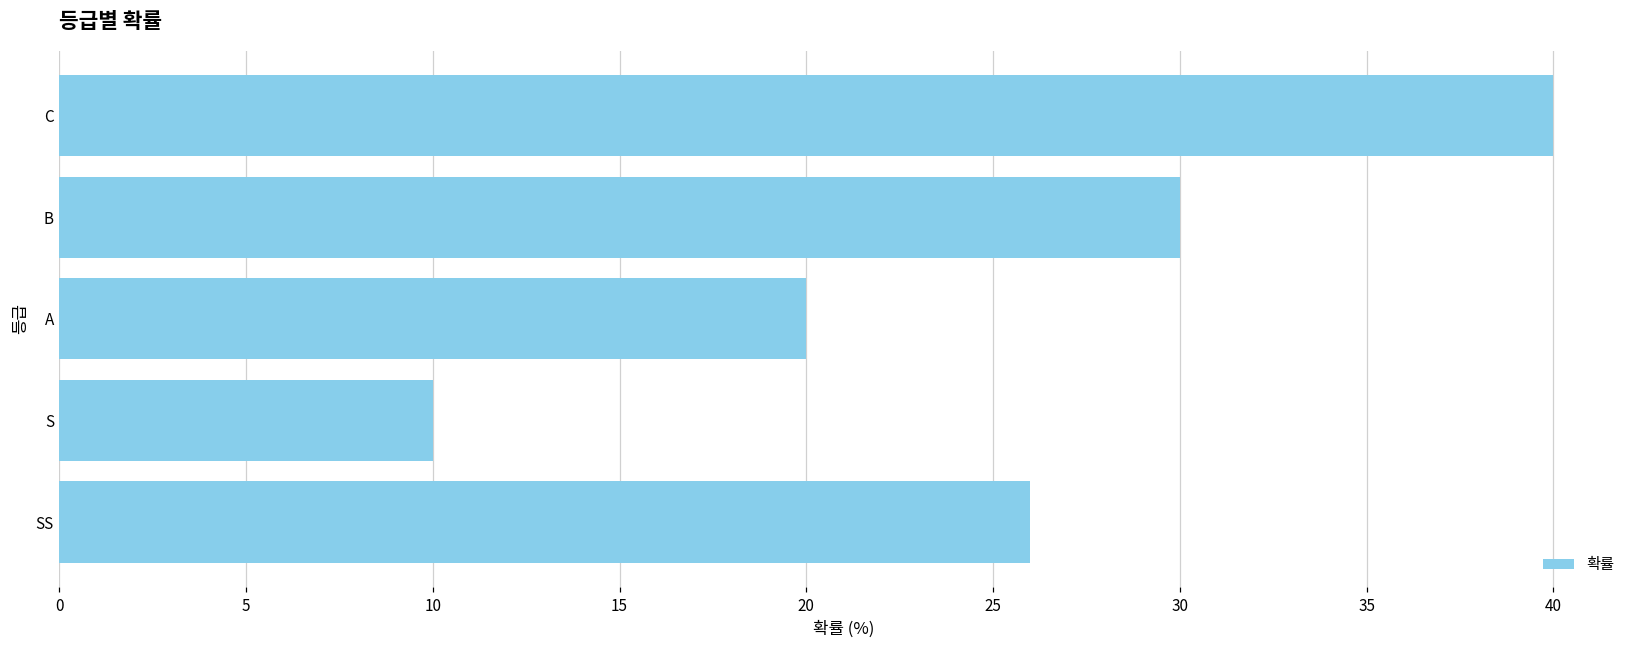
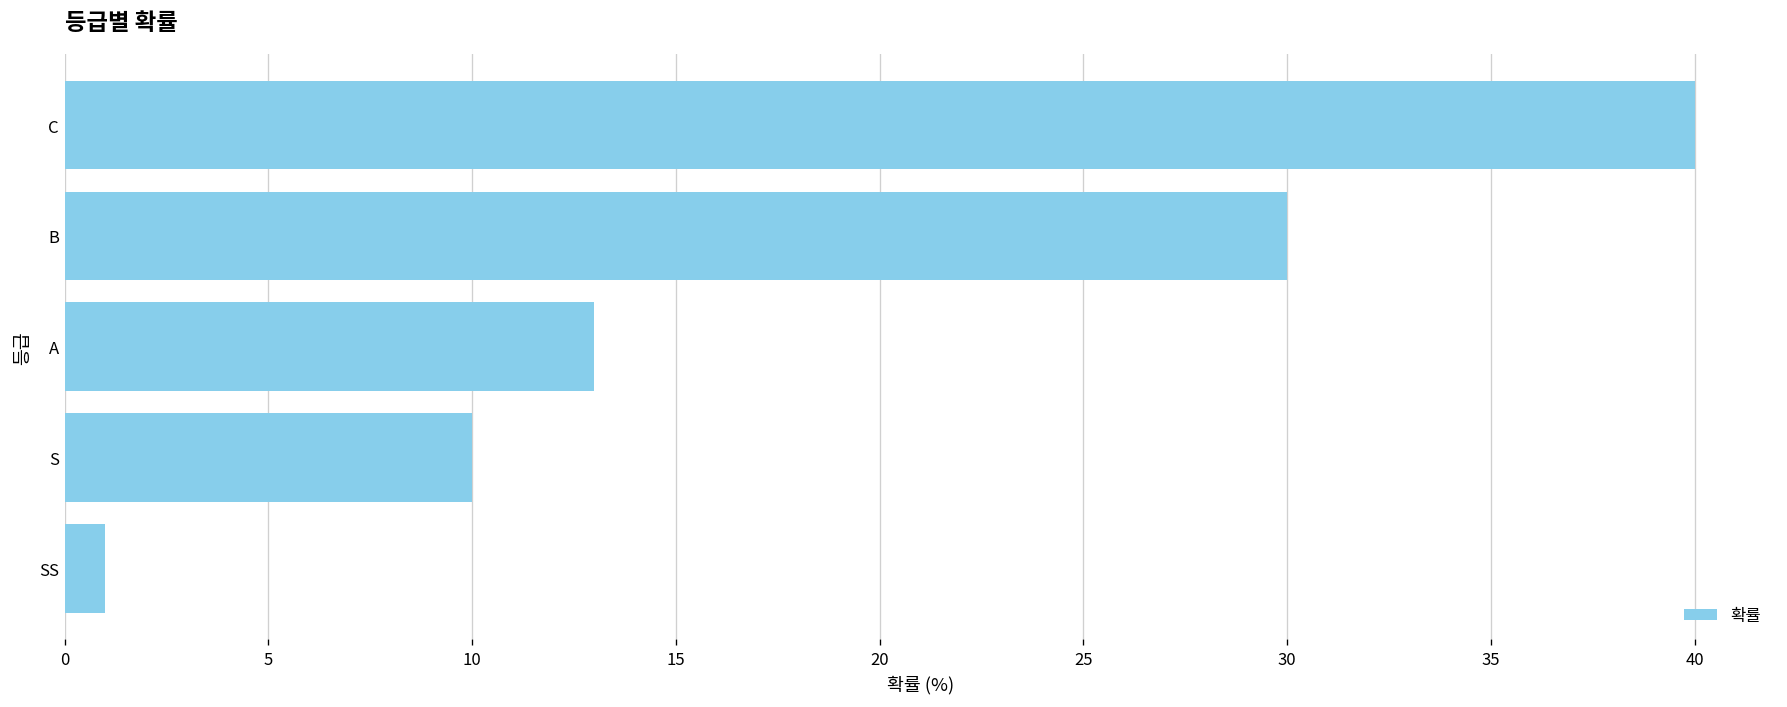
A: 20 -> 13
SS: 26 -> 1
